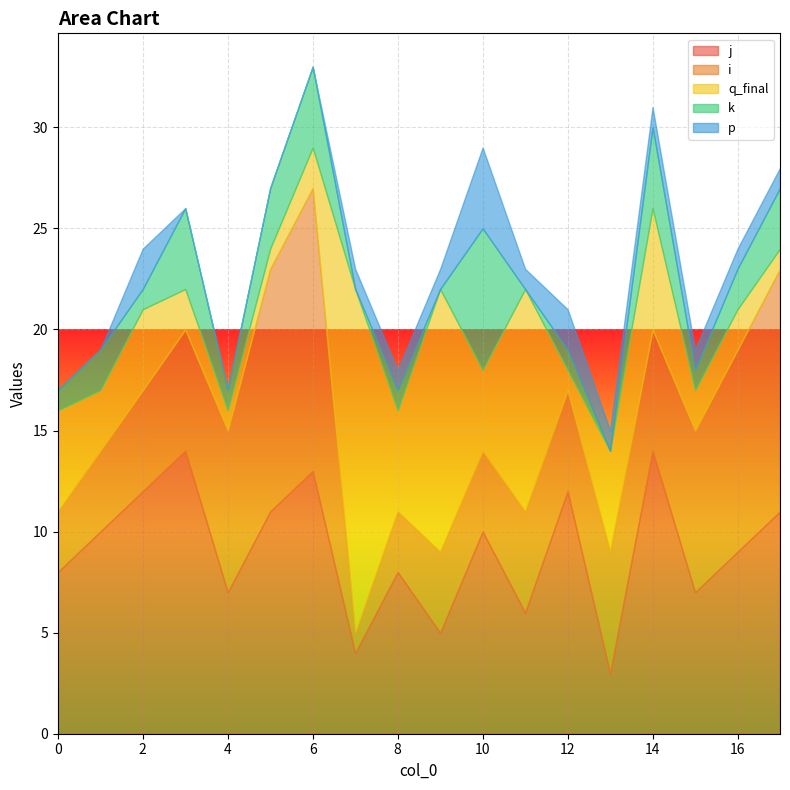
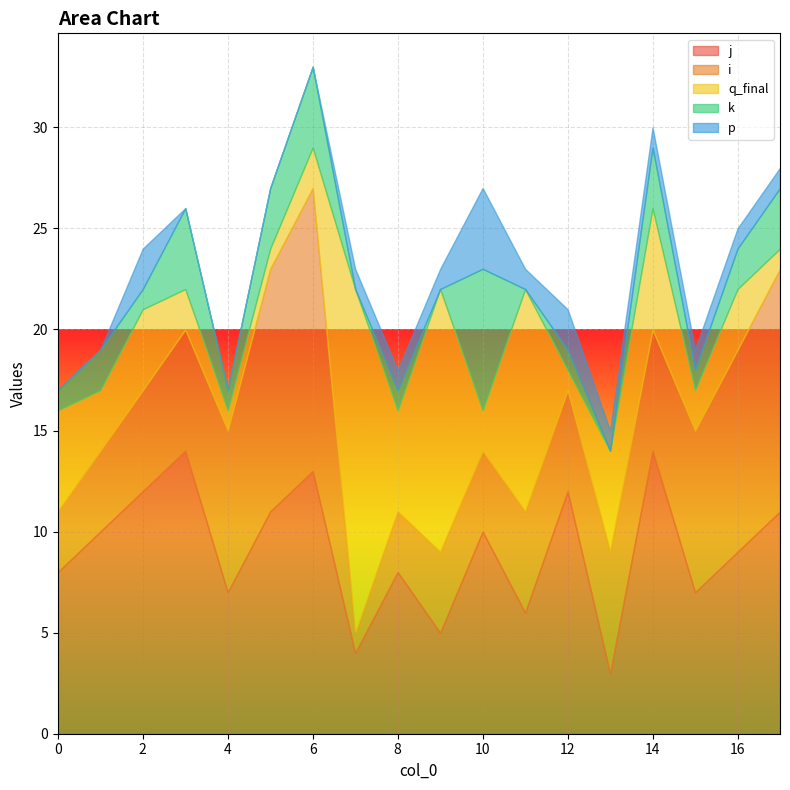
q_final, 10: 4 -> 2
k, 14: 4 -> 3
q_final, 16: 2 -> 3
